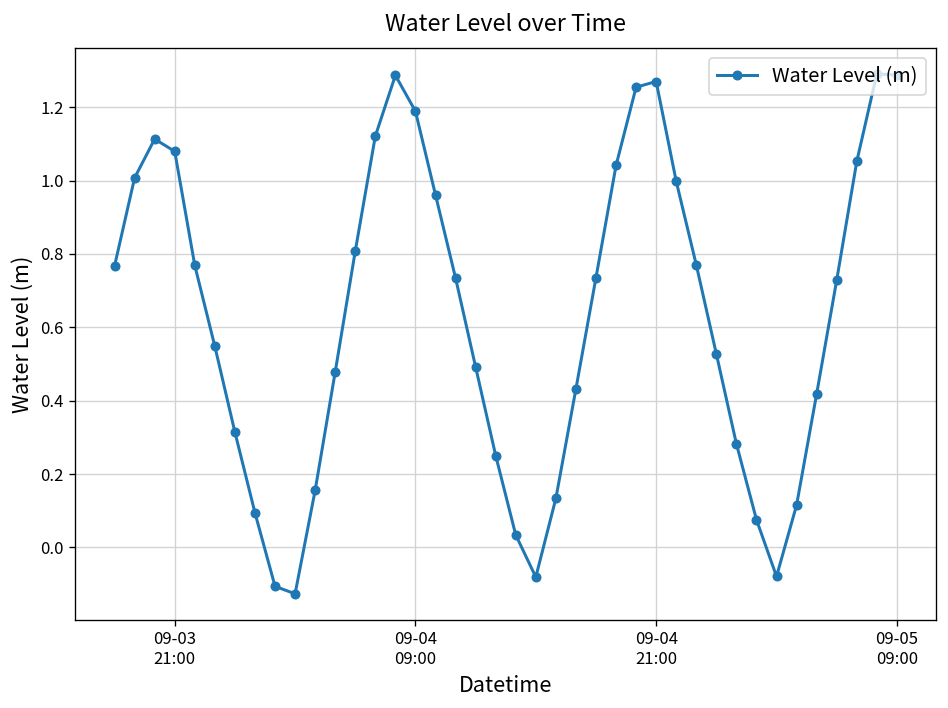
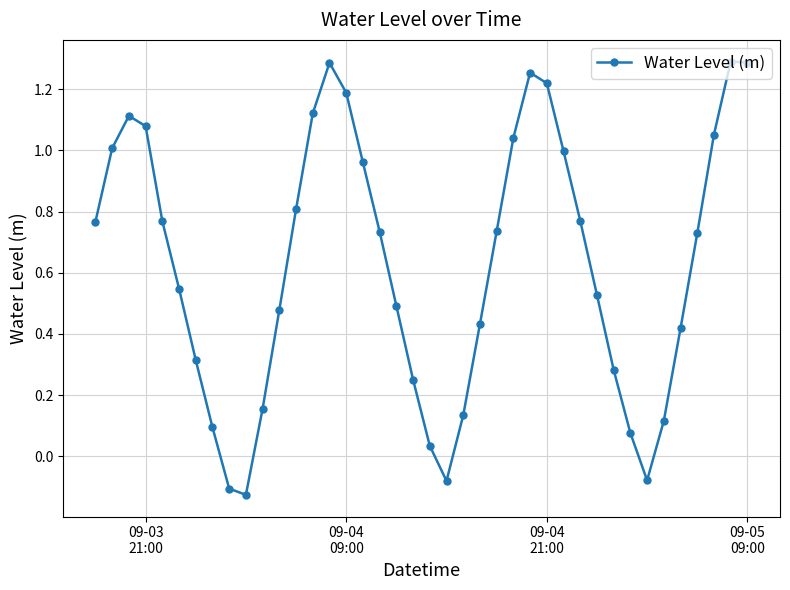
09-04 21:00: 1.27 -> 1.22
